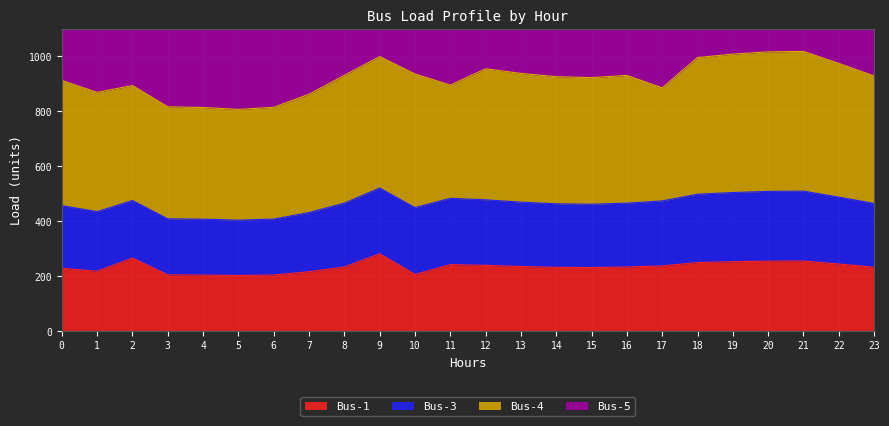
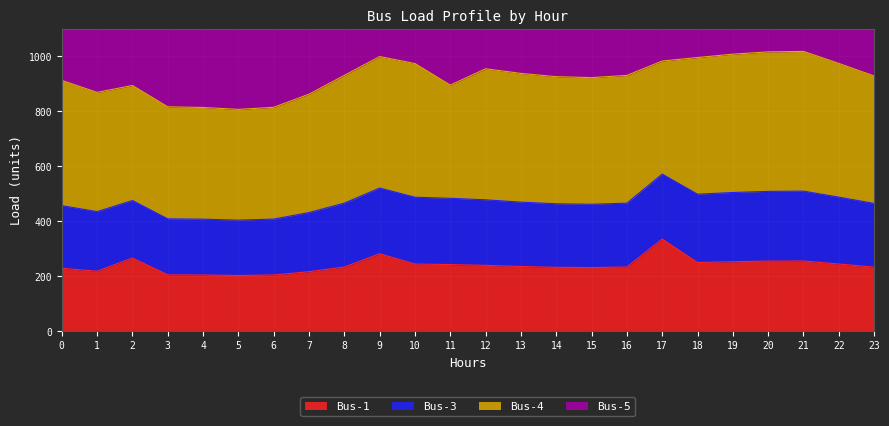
Bus-1, 10: 210 -> 240
Bus-1, 17: 240 -> 330
